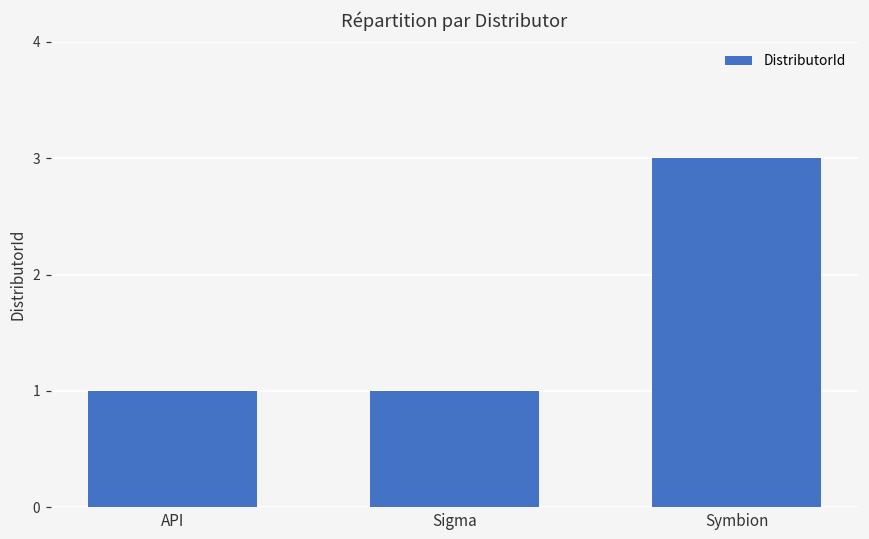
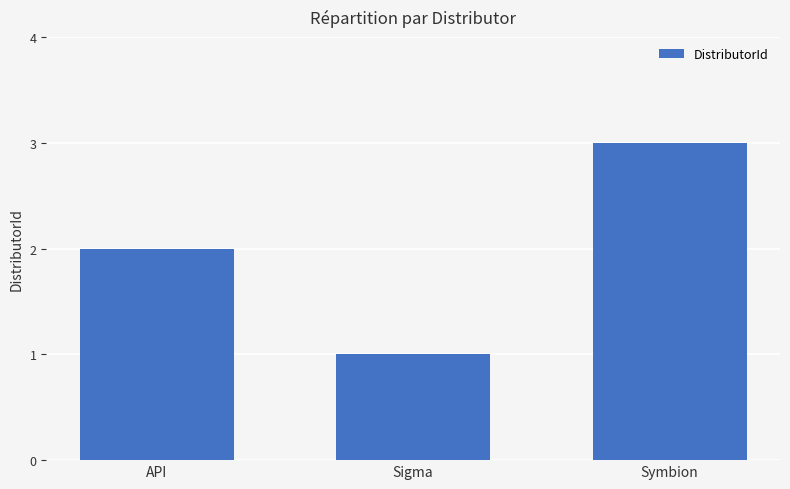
API: 1 -> 2
